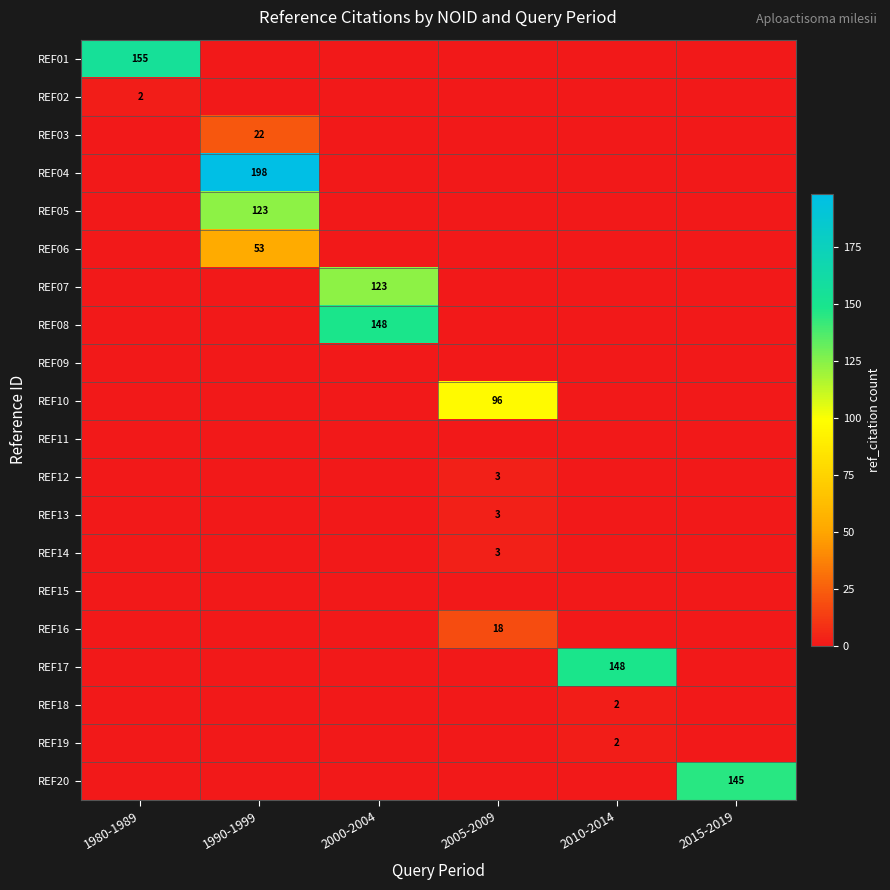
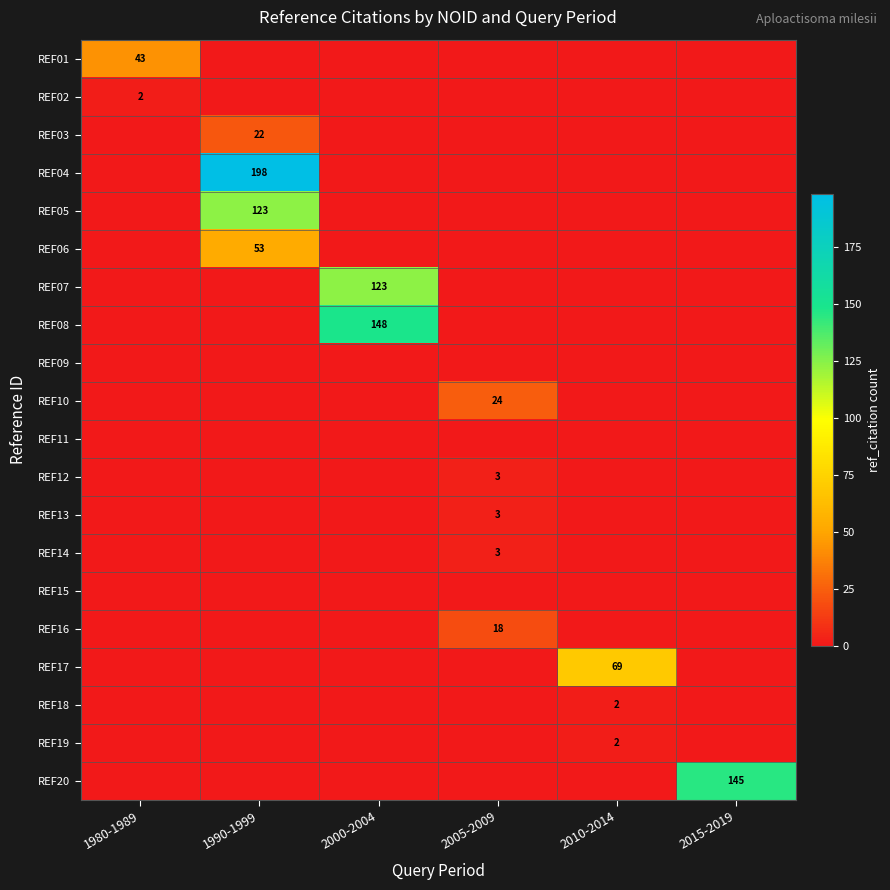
REF01, 1980-1989: 155 -> 43
REF10, 2005-2009: 96 -> 24
REF17, 2010-2014: 148 -> 69
